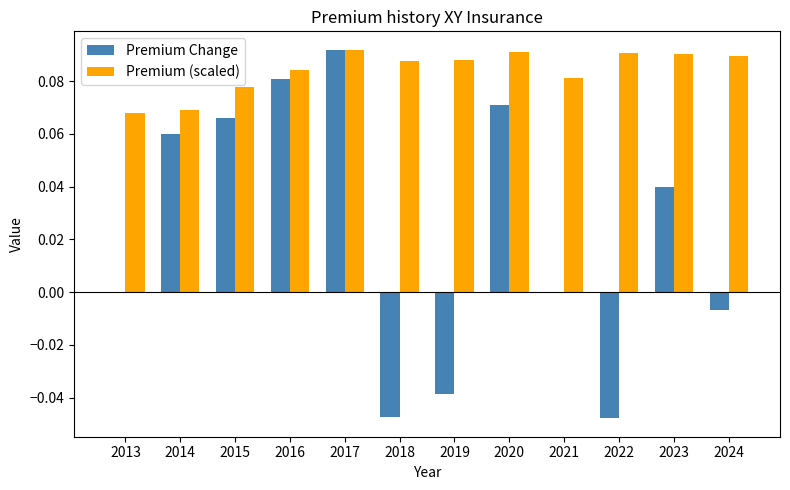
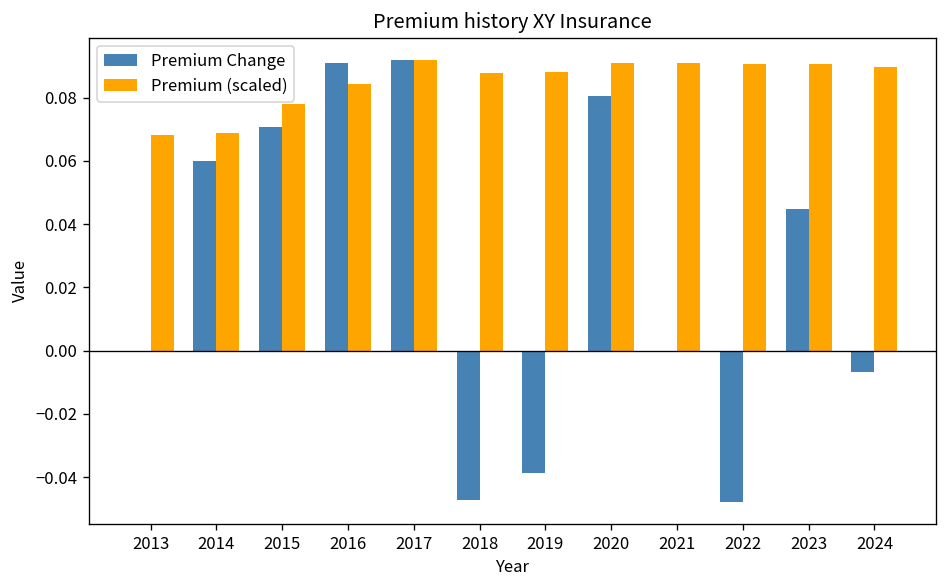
Premium Change, 2015: 0.066 -> 0.071
Premium Change, 2016: 0.081 -> 0.091
Premium Change, 2020: 0.071 -> 0.080
Premium (scaled), 2021: 0.081 -> 0.091
Premium Change, 2023: 0.040 -> 0.045
